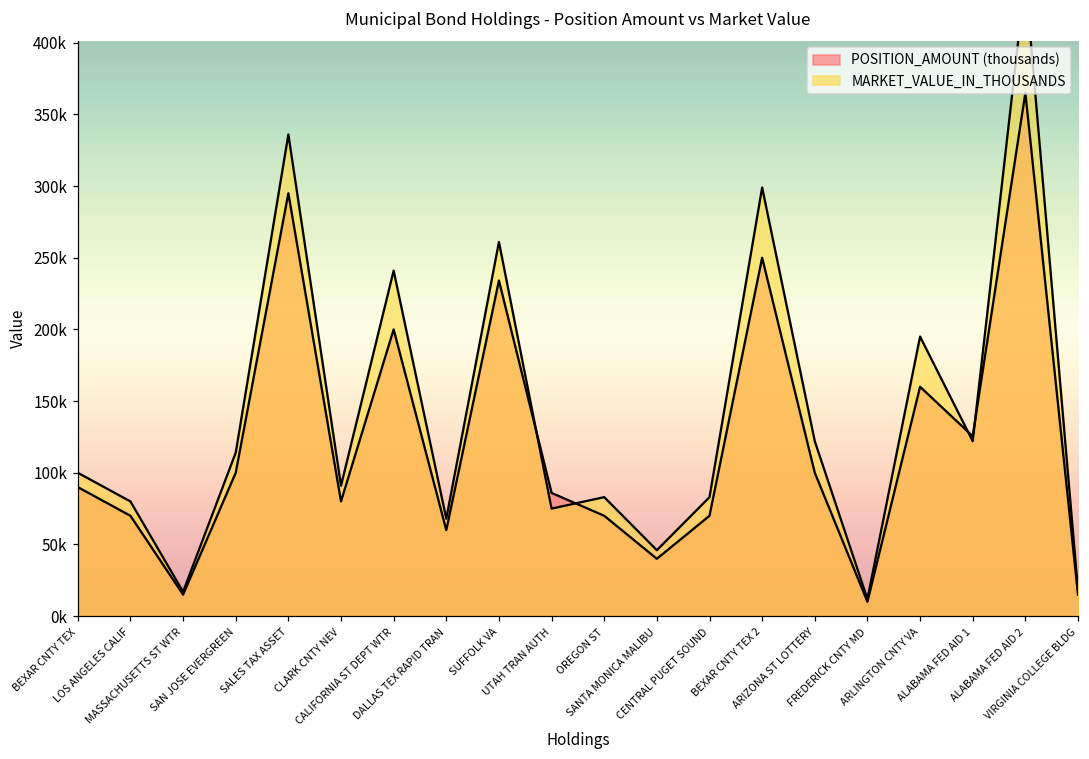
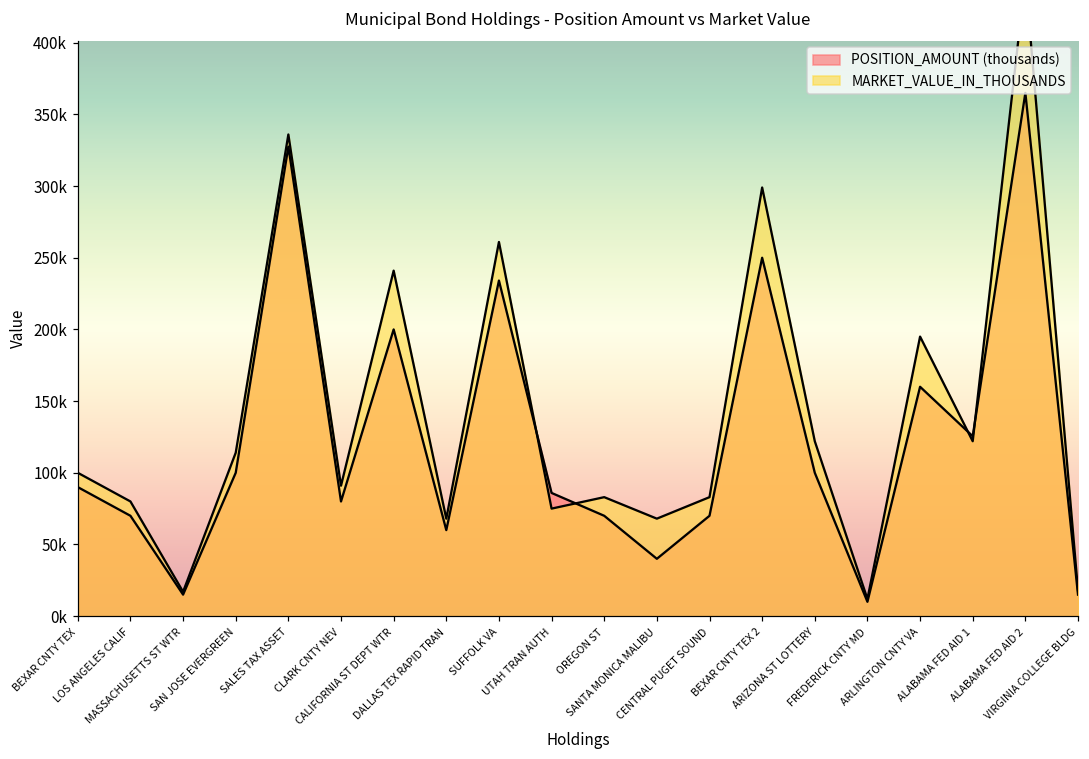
POSITION_AMOUNT (thousands), SALES TAX ASSET: 295000 -> 328000
MARKET_VALUE_IN_THOUSANDS, SANTA MONICA MALIBU: 46000 -> 68000
